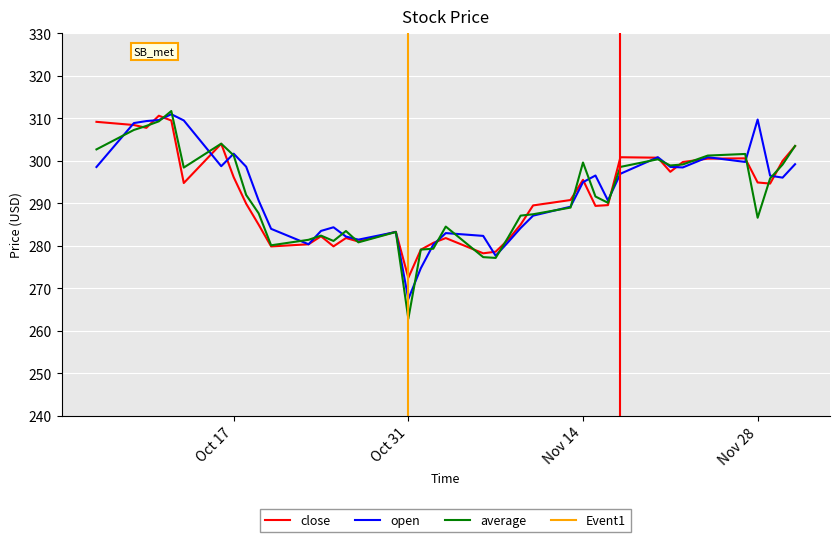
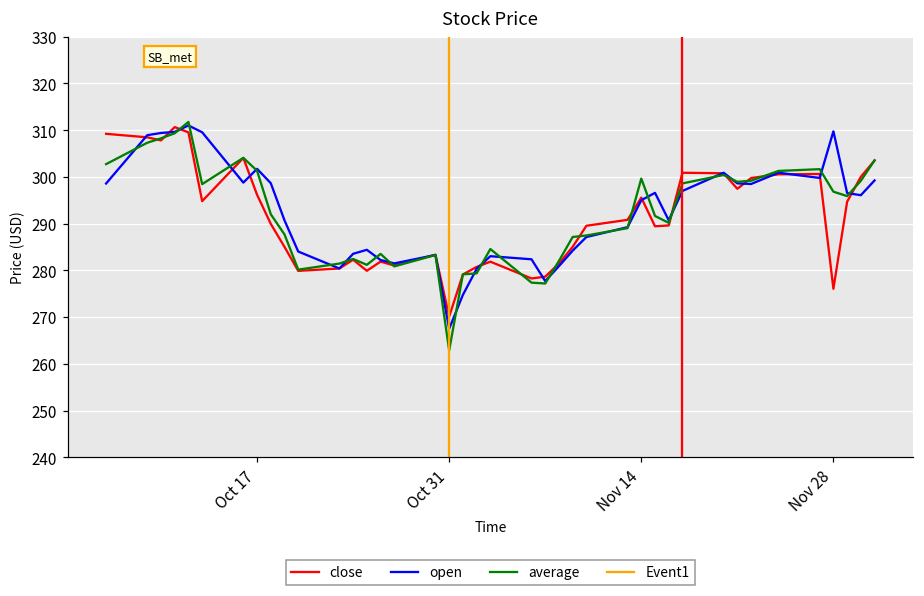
close, Oct 31: 273 -> 270
close, Nov 28: 295 -> 276
average, Nov 28: 287 -> 297
